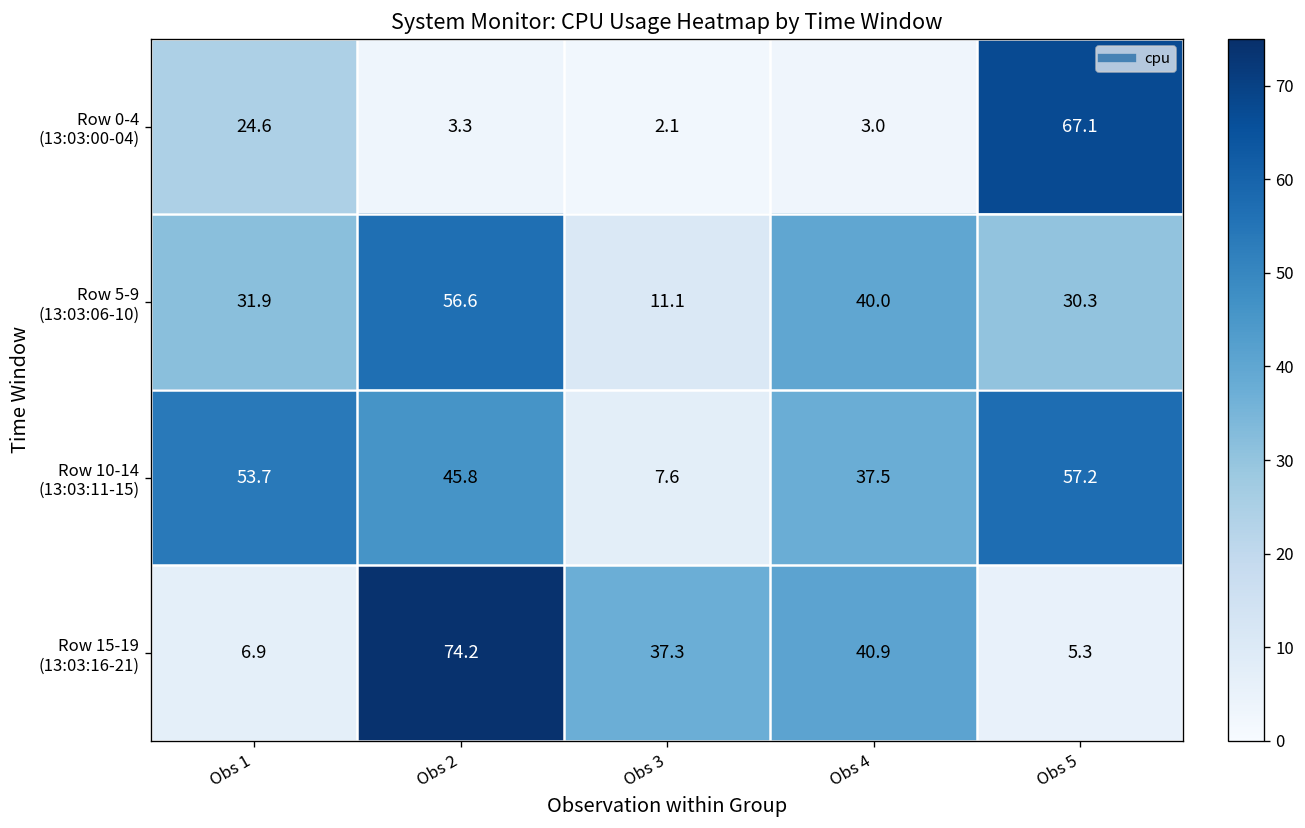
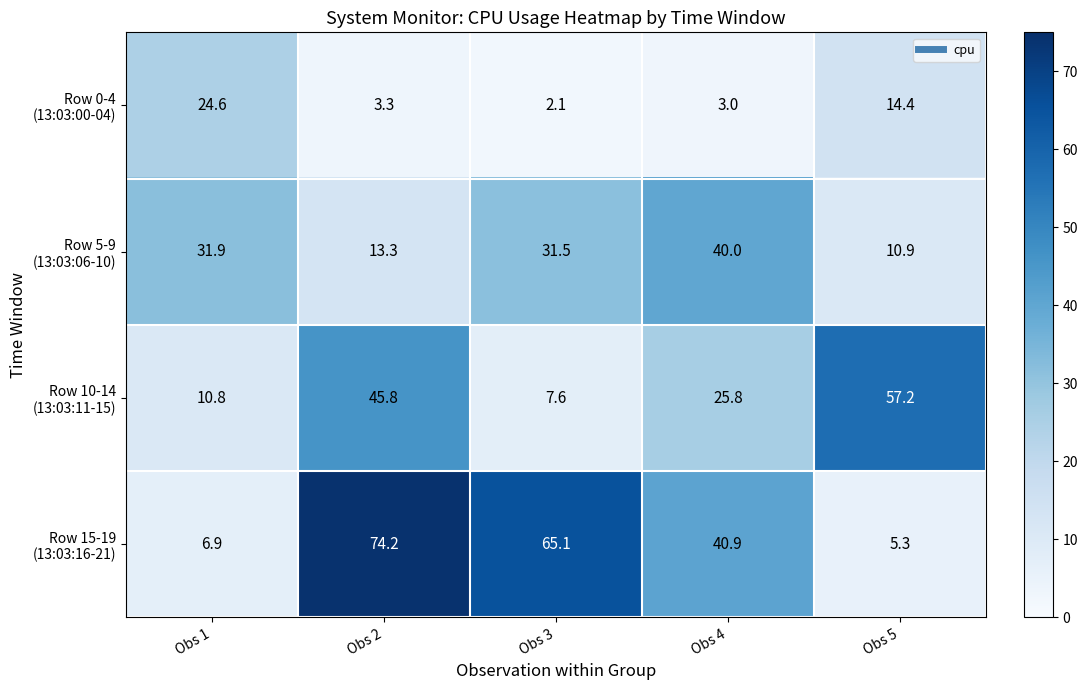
Row 0-4 (13:03:00-04), Obs 5: 67.1 -> 14.4
Row 5-9 (13:03:06-10), Obs 2: 56.6 -> 13.3
Row 5-9 (13:03:06-10), Obs 3: 11.1 -> 31.5
Row 5-9 (13:03:06-10), Obs 5: 30.3 -> 10.9
Row 10-14 (13:03:11-15), Obs 1: 53.7 -> 10.8
Row 10-14 (13:03:11-15), Obs 4: 37.5 -> 25.8
Row 15-19 (13:03:16-21), Obs 3: 37.3 -> 65.1
